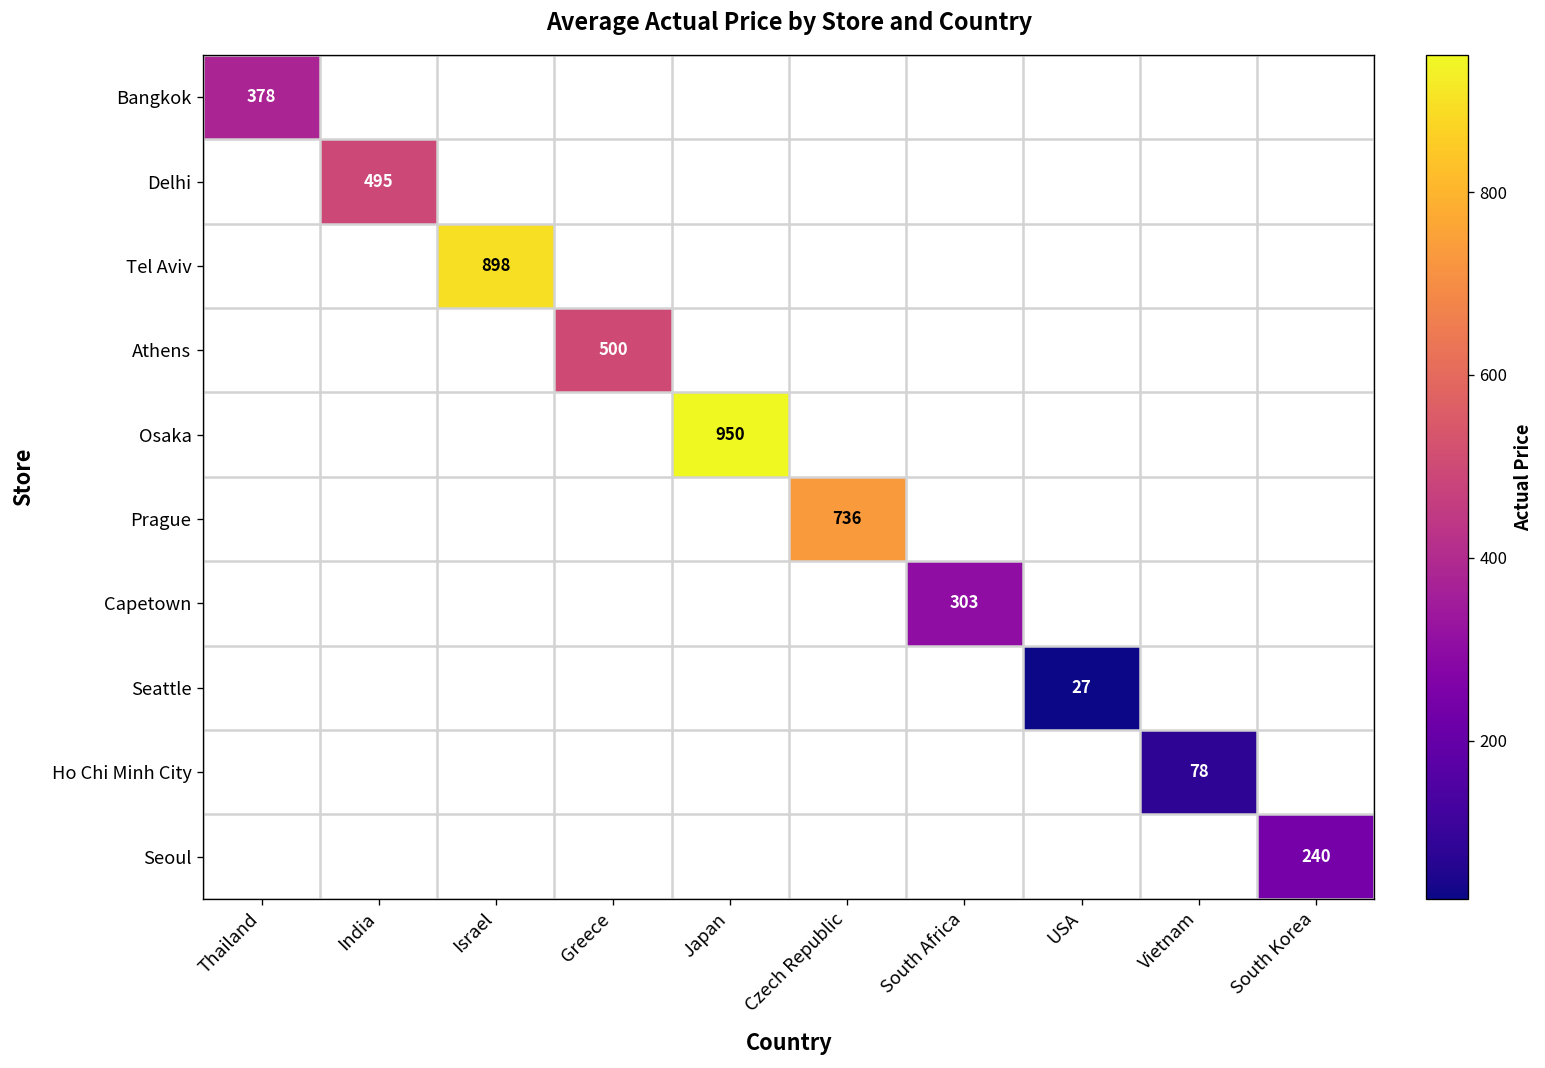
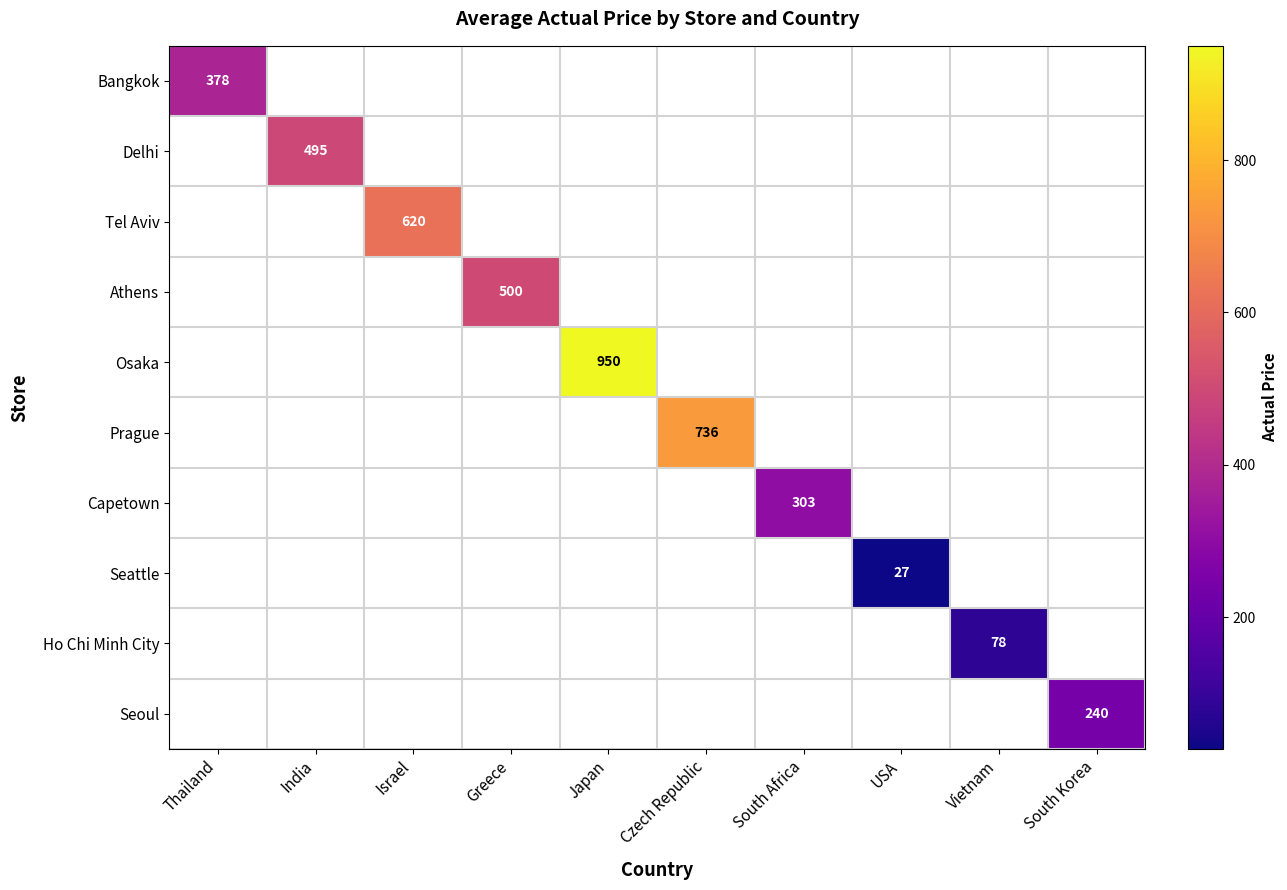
Tel Aviv, Israel: 898 -> 620
